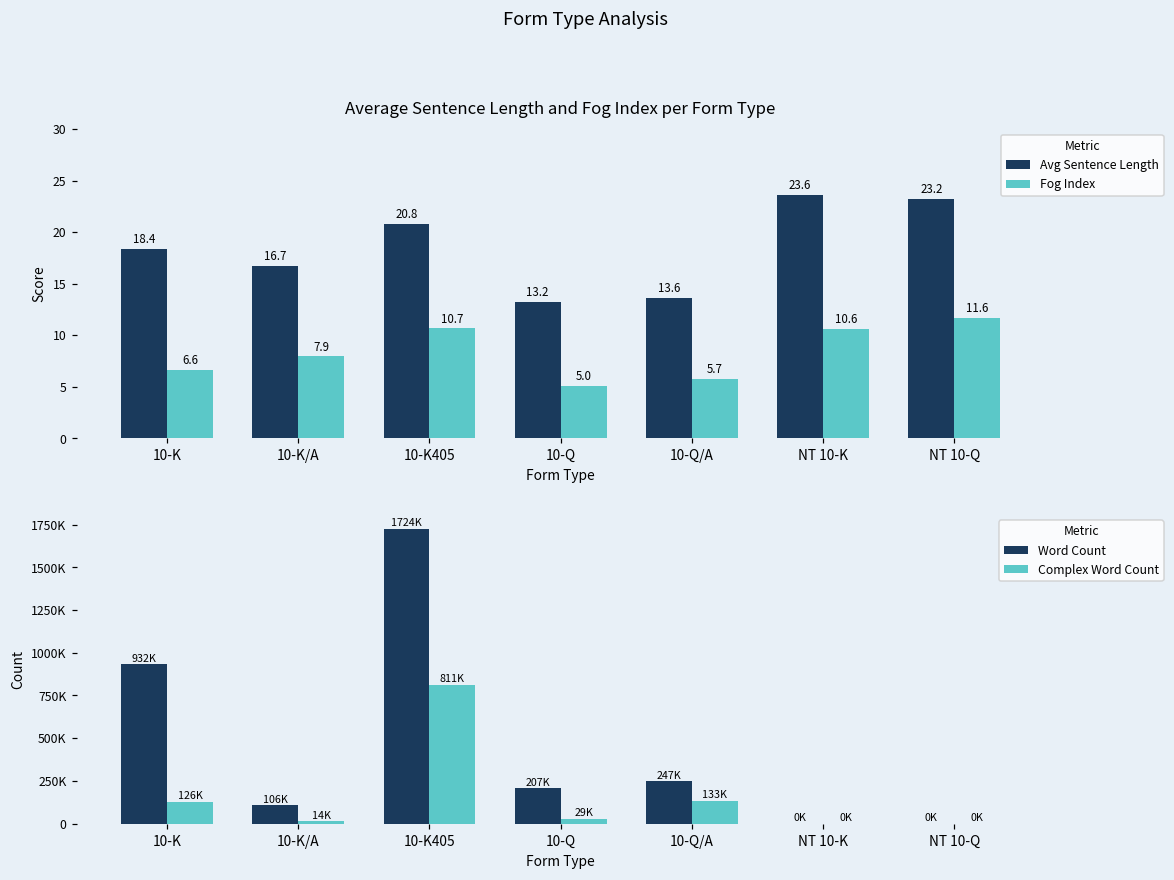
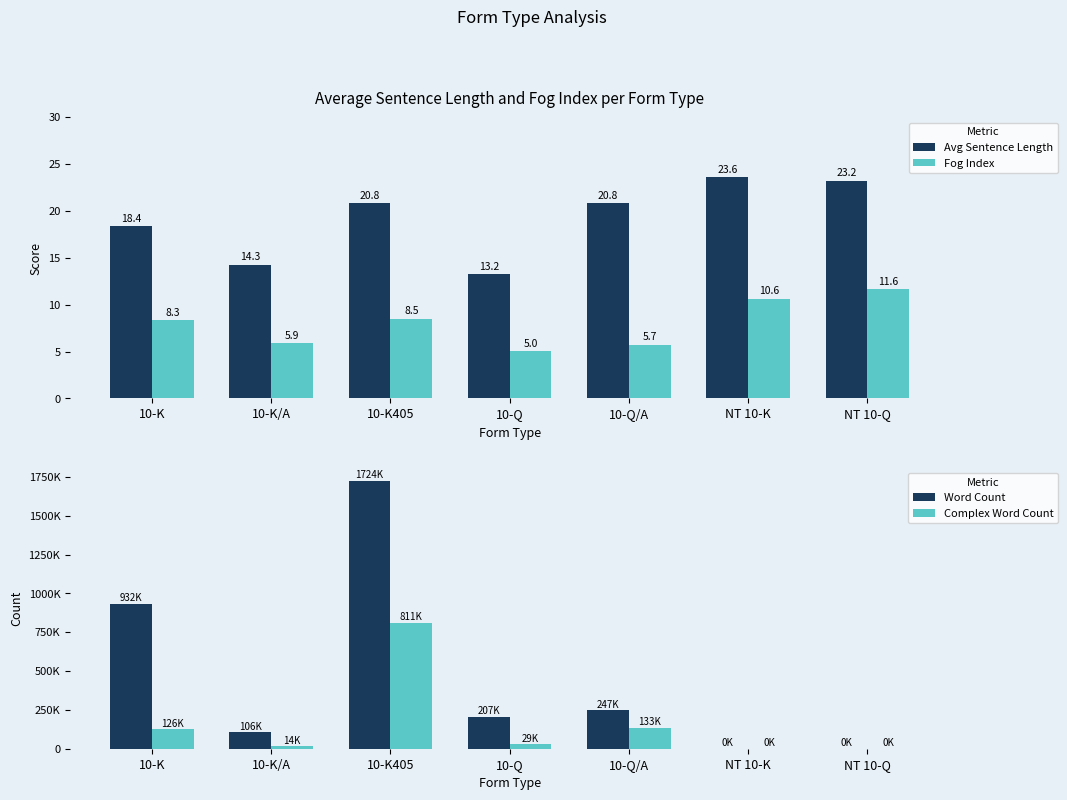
Average Sentence Length and Fog Index per Form Type, Fog Index, 10-K: 6.6 -> 8.3
Average Sentence Length and Fog Index per Form Type, Avg Sentence Length, 10-K/A: 16.7 -> 14.3
Average Sentence Length and Fog Index per Form Type, Fog Index, 10-K/A: 7.9 -> 5.9
Average Sentence Length and Fog Index per Form Type, Fog Index, 10-K405: 10.7 -> 8.5
Average Sentence Length and Fog Index per Form Type, Avg Sentence Length, 10-Q/A: 13.6 -> 20.8
